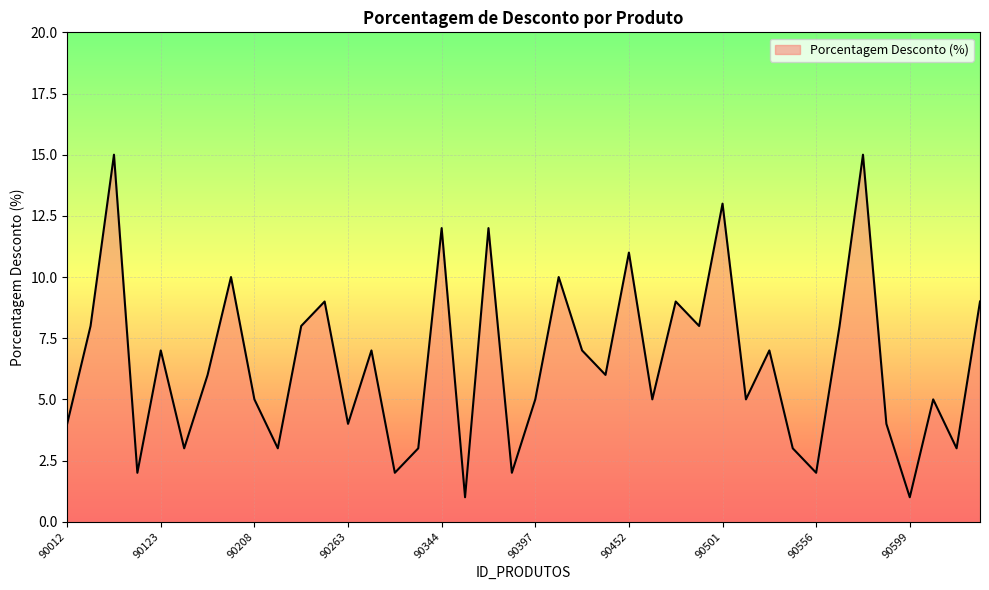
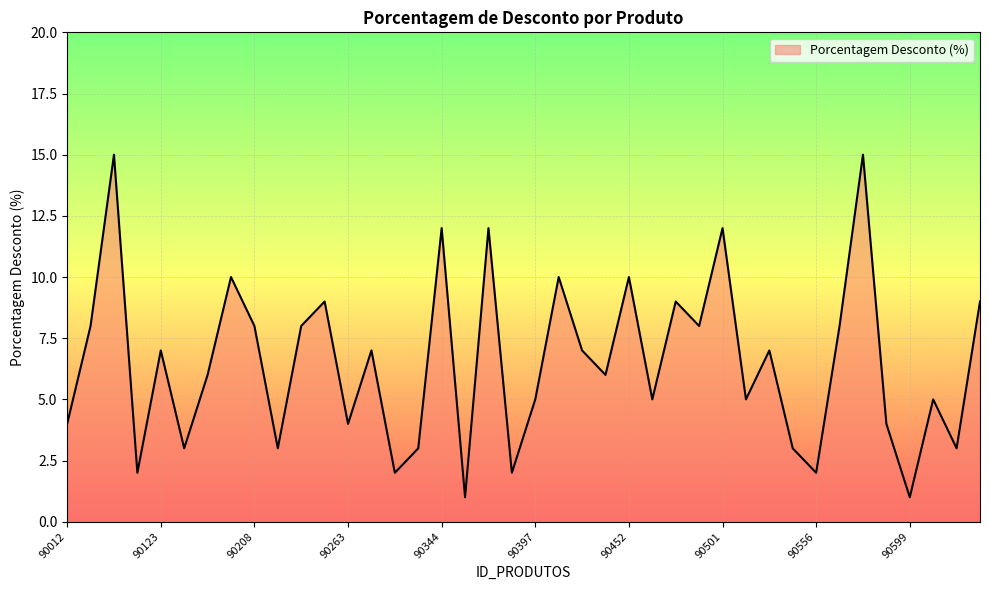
90208: 5 -> 8
90452: 11 -> 10
90501: 13 -> 12
